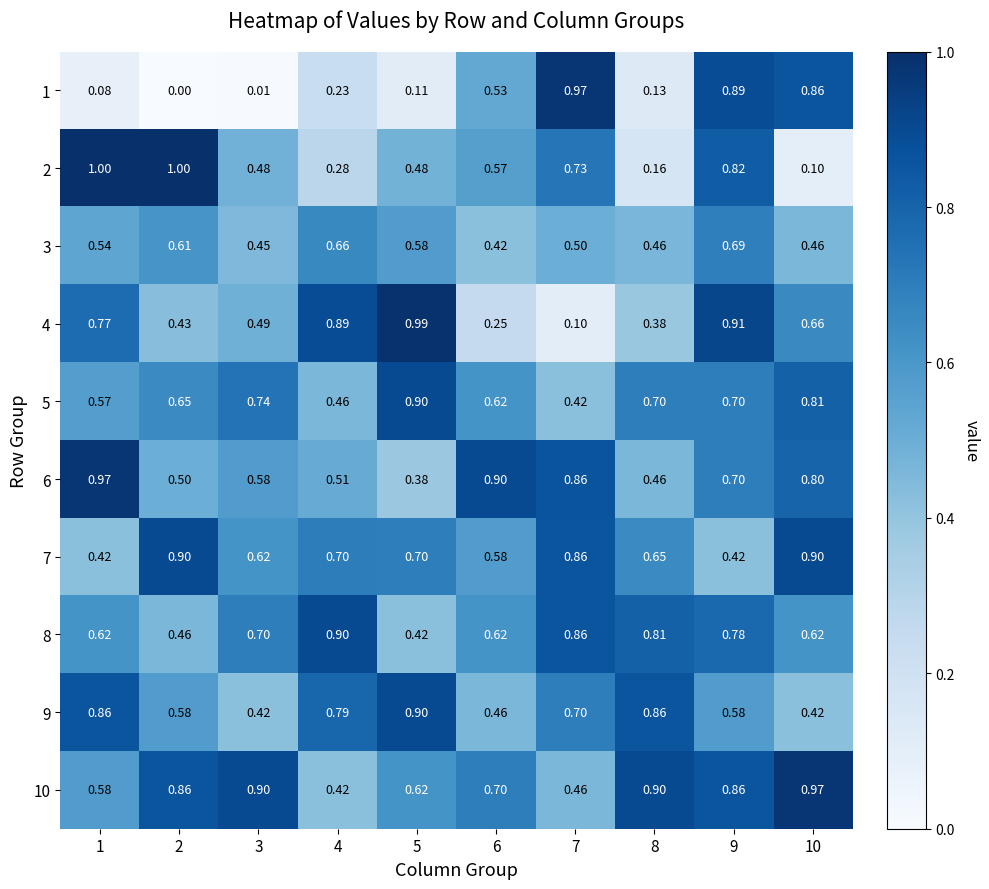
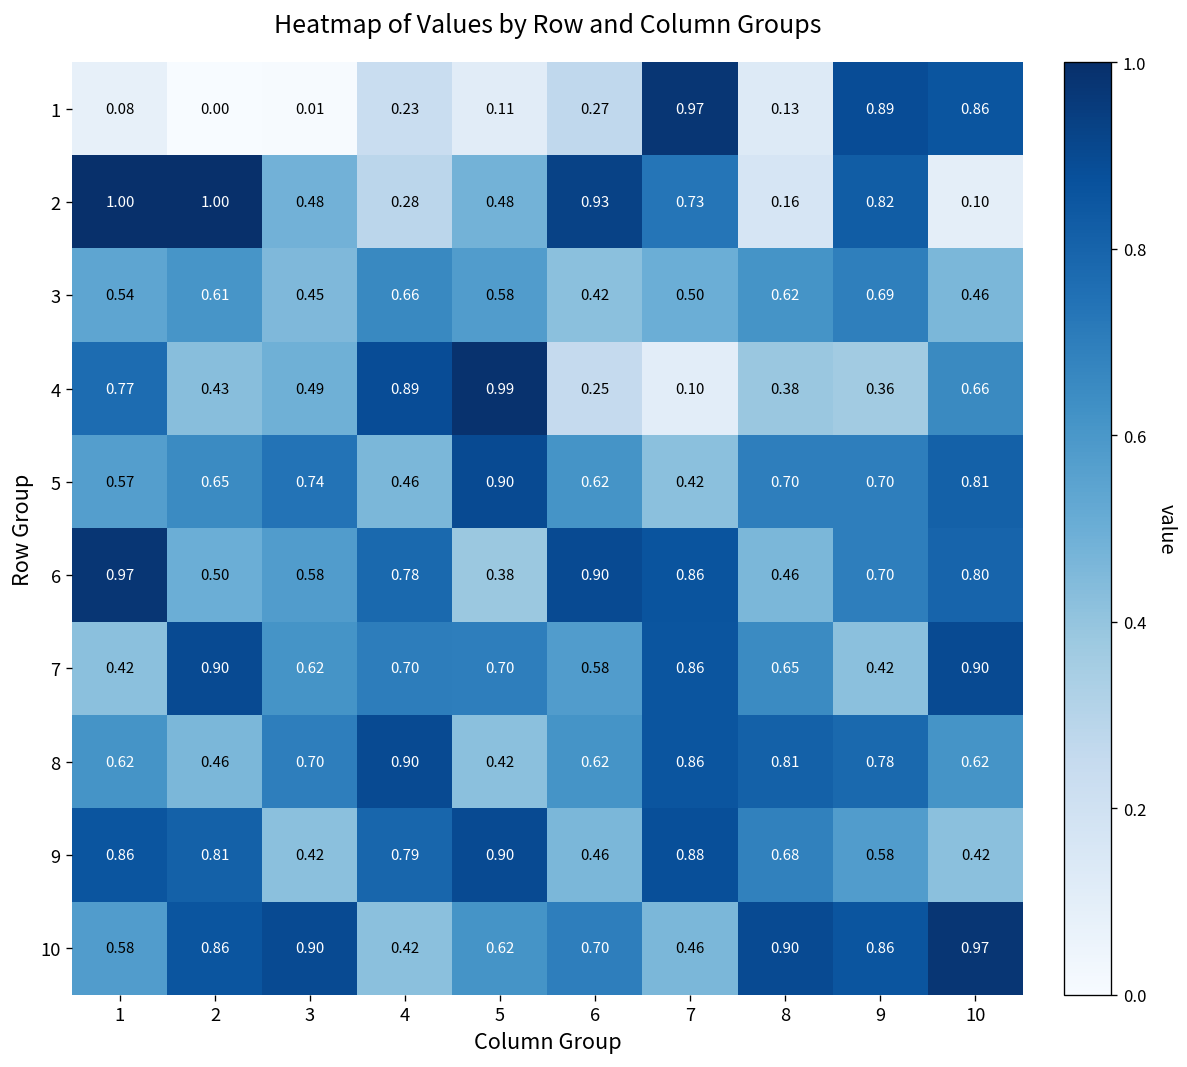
1, 6: 0.53 -> 0.27
2, 6: 0.57 -> 0.93
3, 8: 0.46 -> 0.62
4, 9: 0.91 -> 0.36
6, 4: 0.51 -> 0.78
9, 2: 0.58 -> 0.81
9, 7: 0.70 -> 0.88
9, 8: 0.86 -> 0.68
